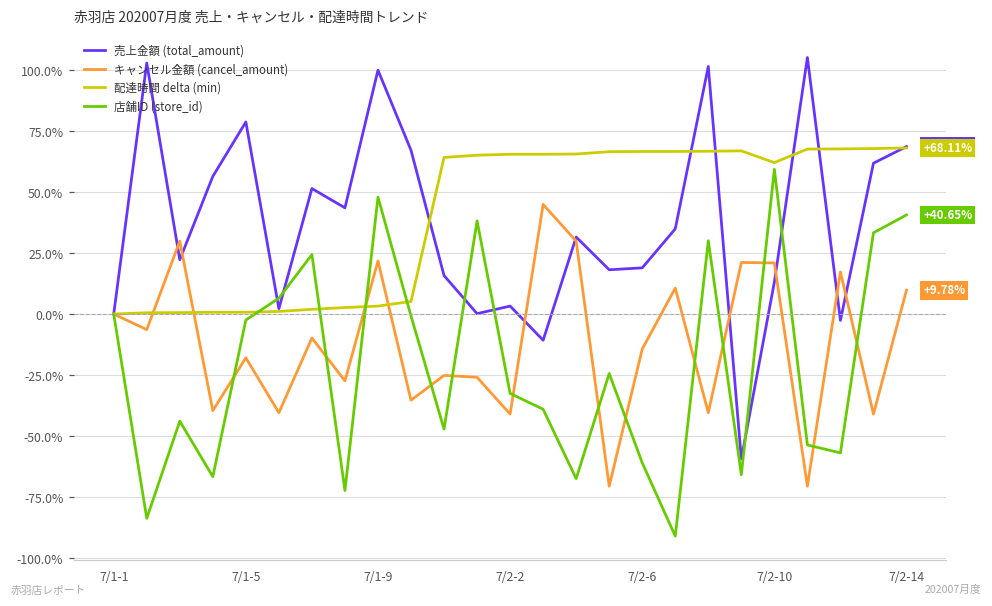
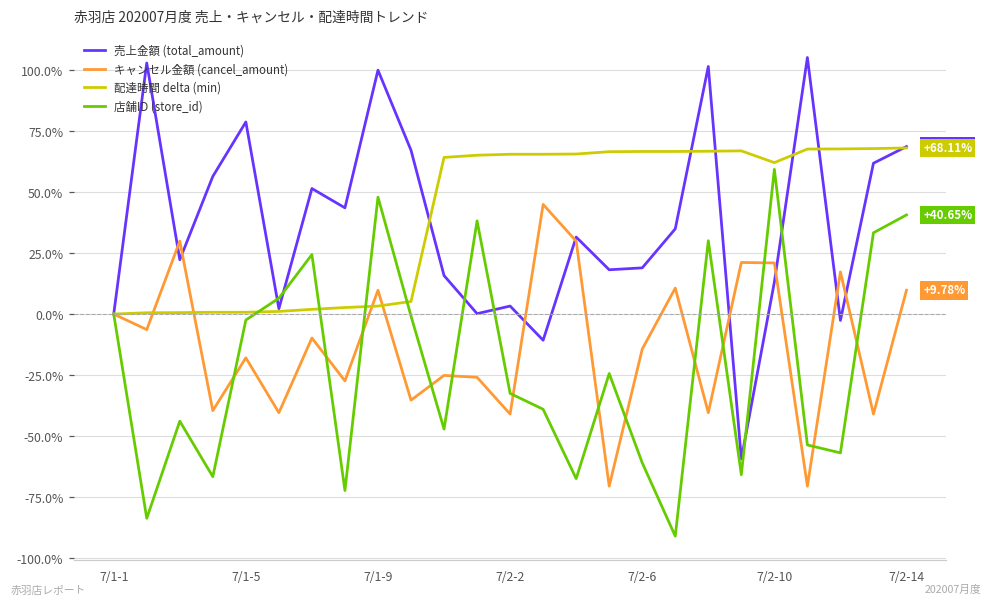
キャンセル金額 (cancel_amount), 7/1-9: 22% -> 10%
